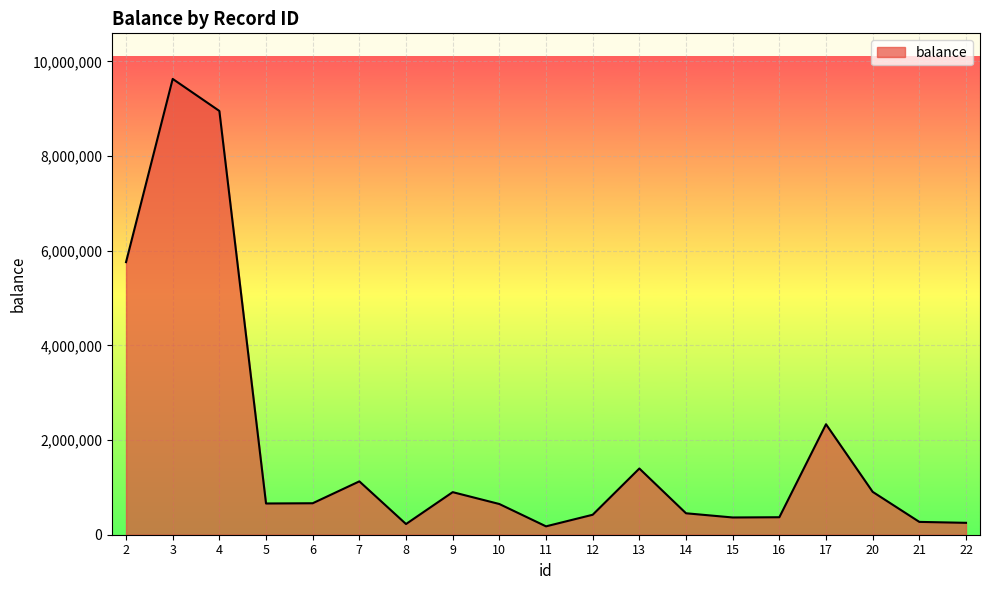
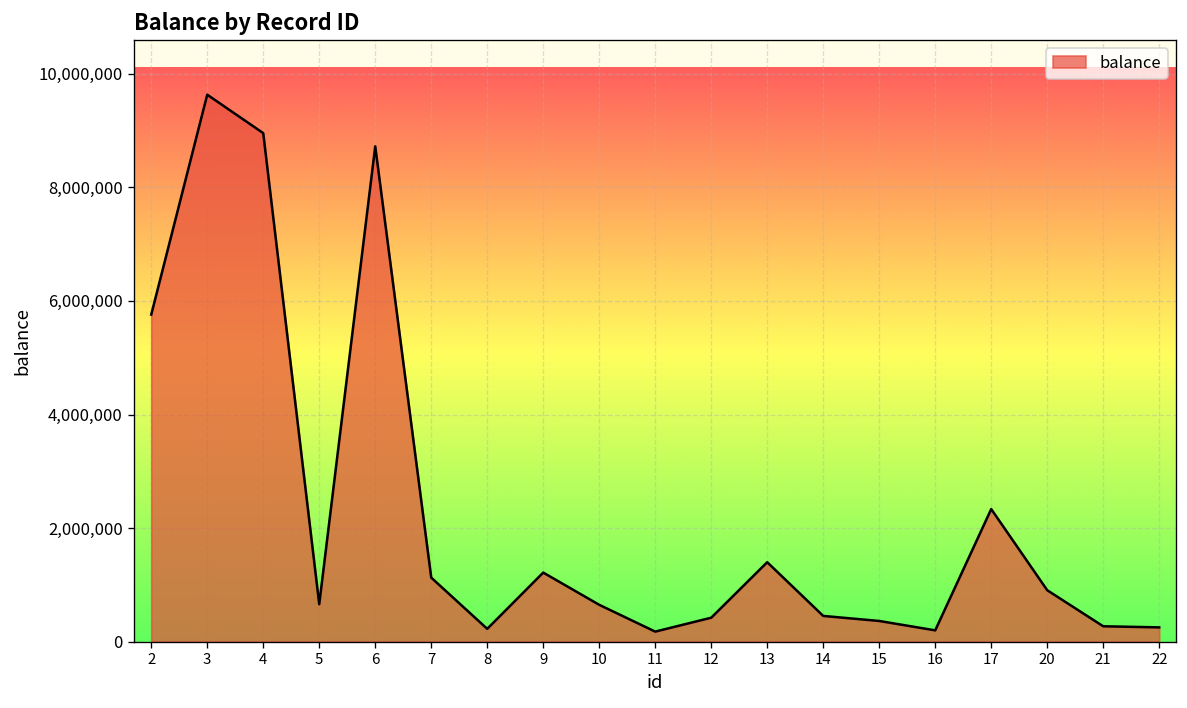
6: 700,000 -> 8,700,000
9: 900,000 -> 1,200,000
16: 400,000 -> 200,000
